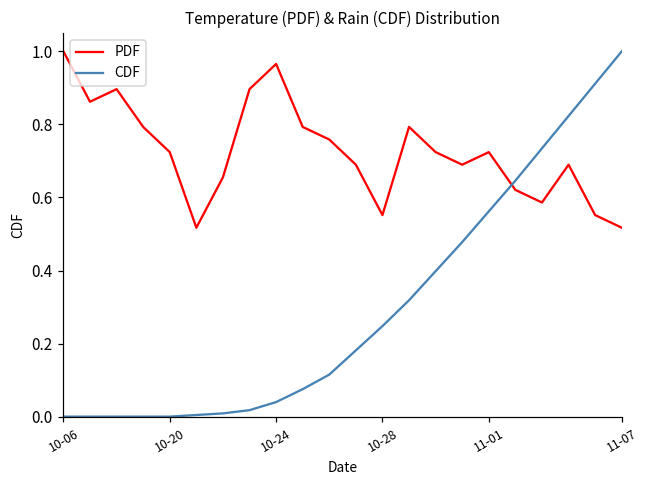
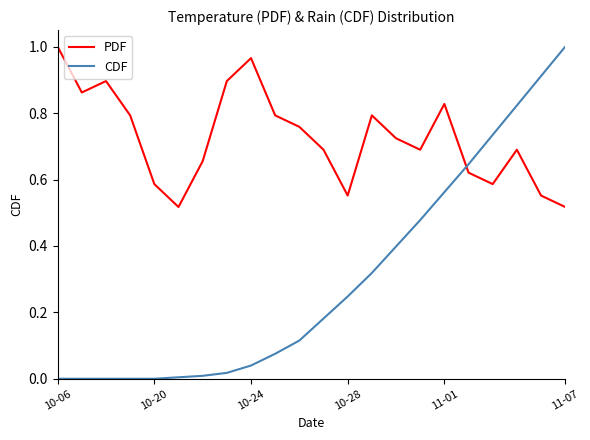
PDF, 10-20: 0.72 -> 0.59
PDF, 11-01: 0.72 -> 0.83
